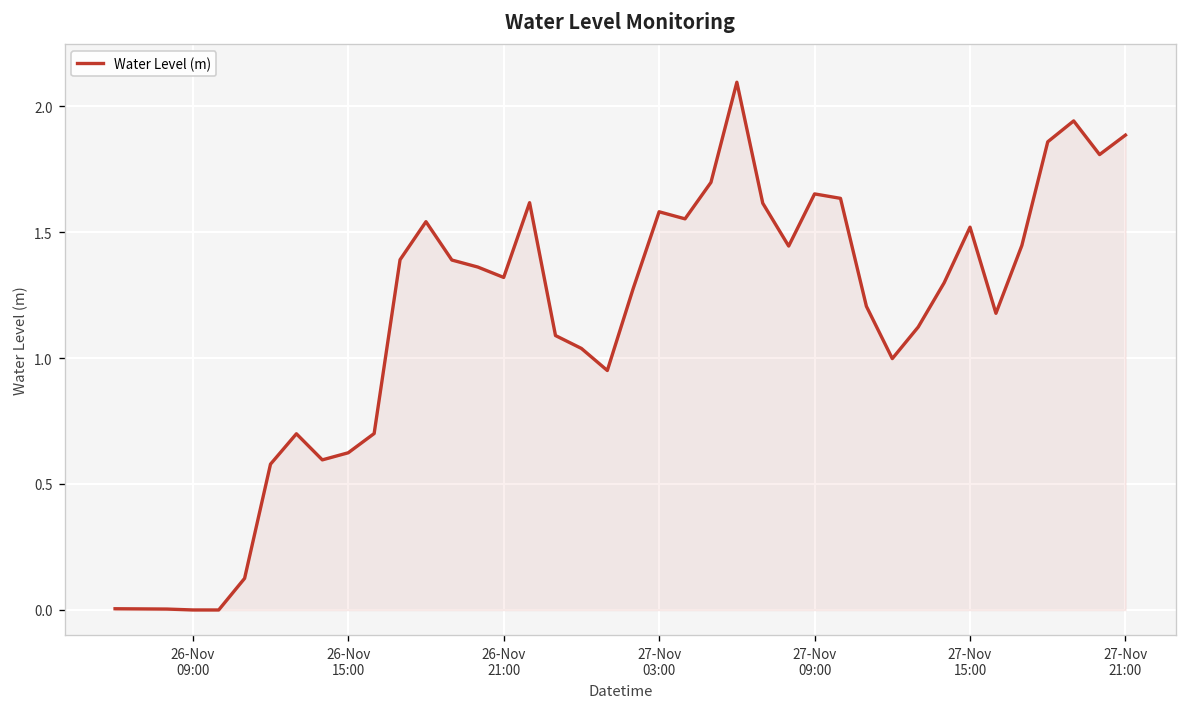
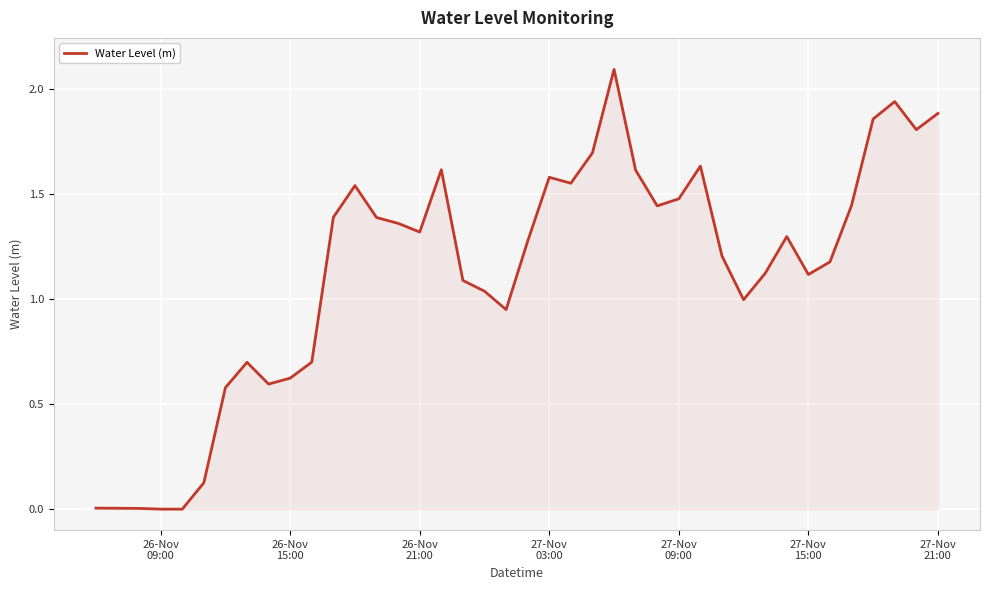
27-Nov 09:00: 1.65 -> 1.48
27-Nov 15:00: 1.52 -> 1.12
